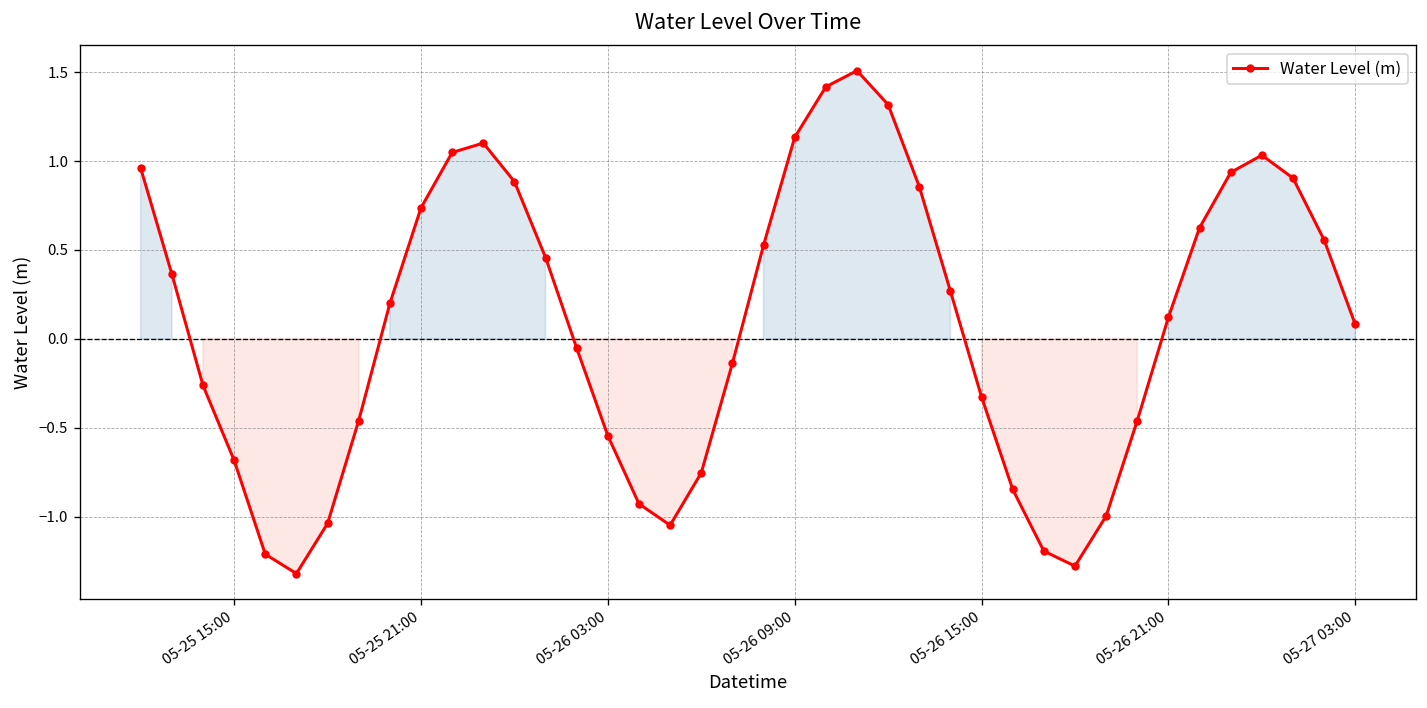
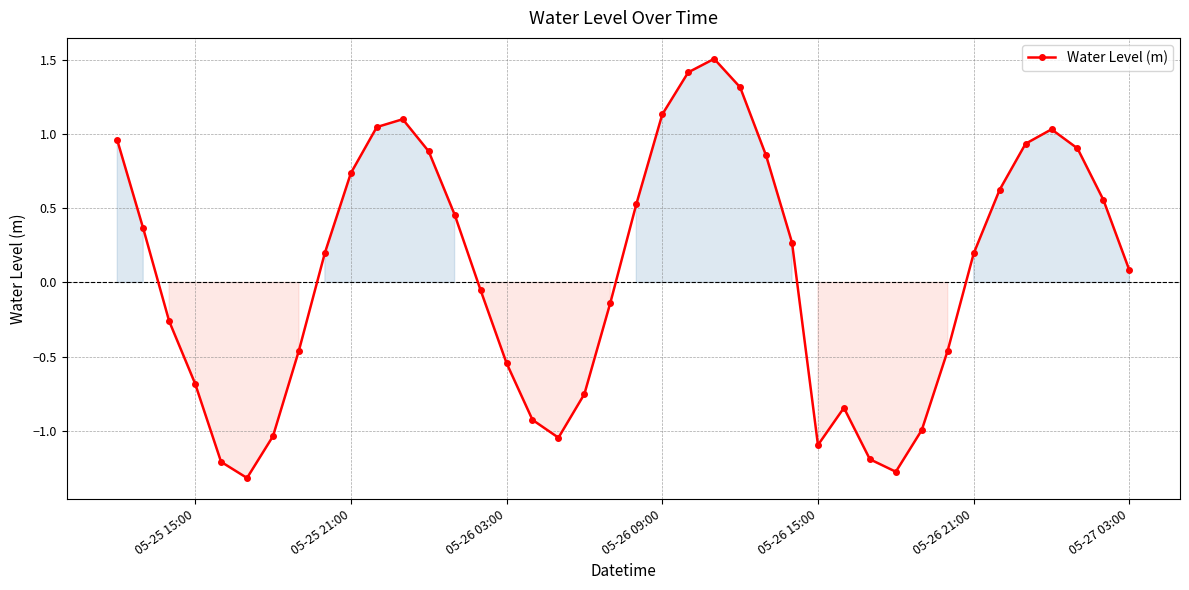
05-26 15:00: -0.33 -> -1.10
05-26 21:00: 0.12 -> 0.20
